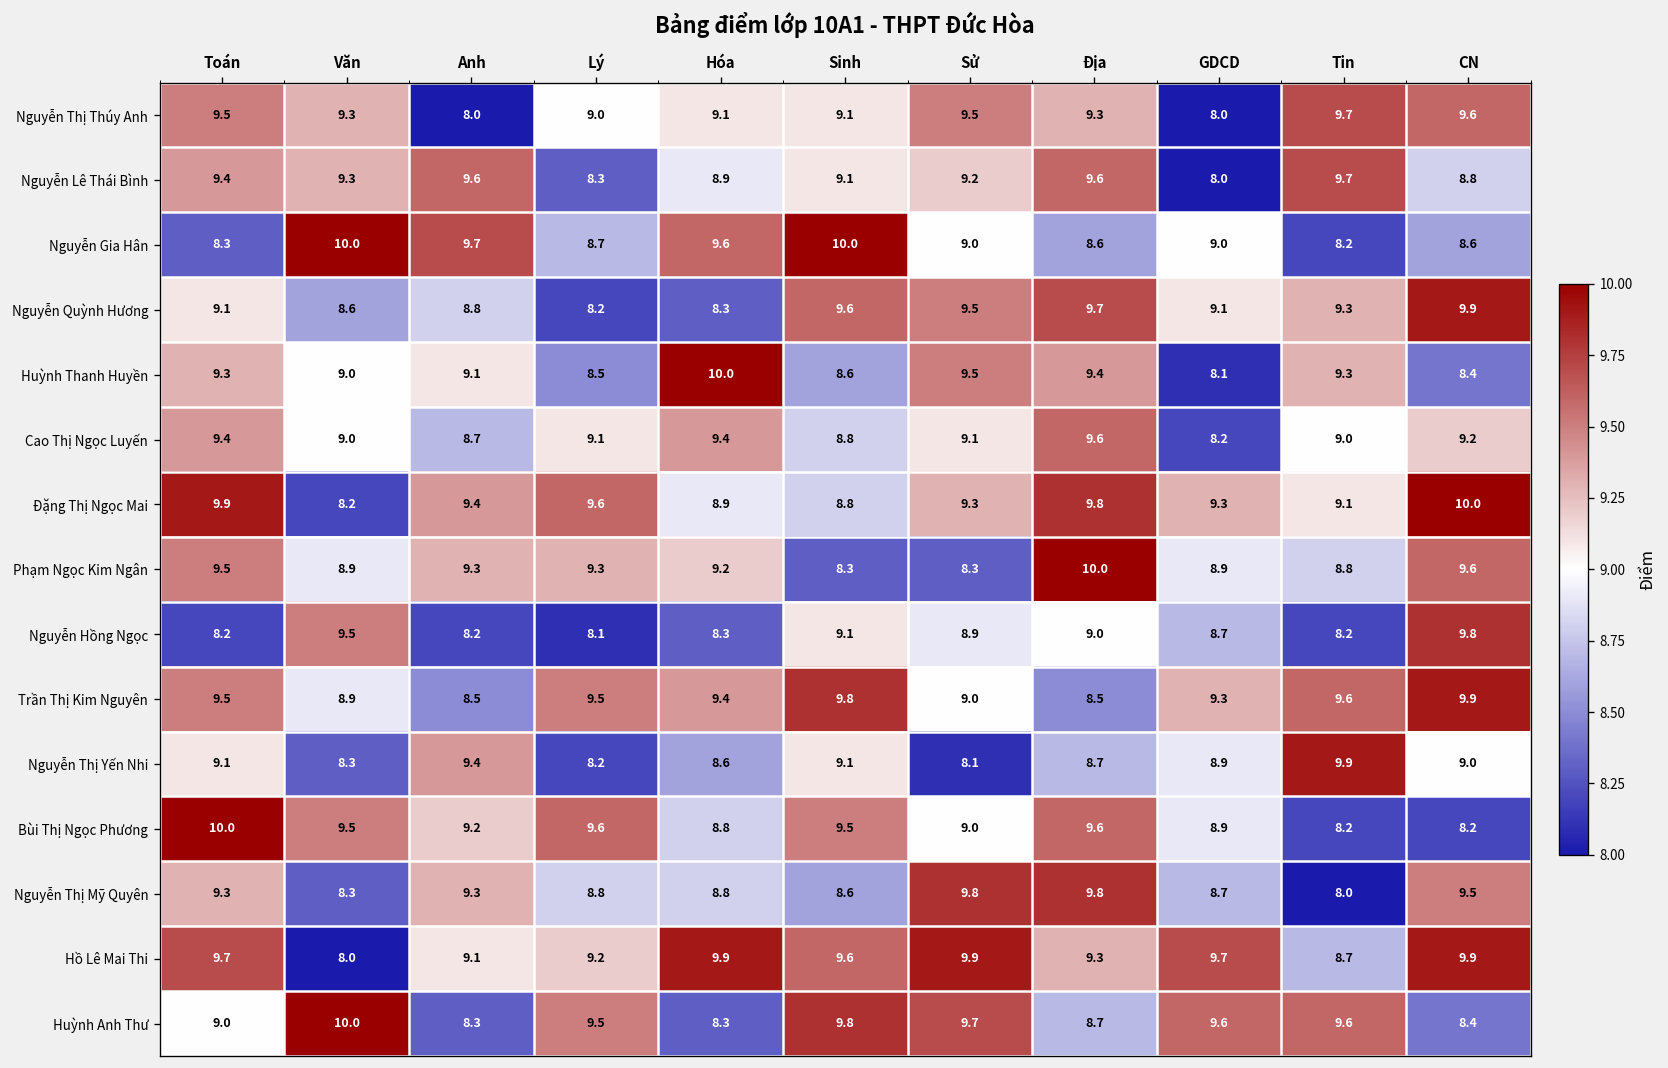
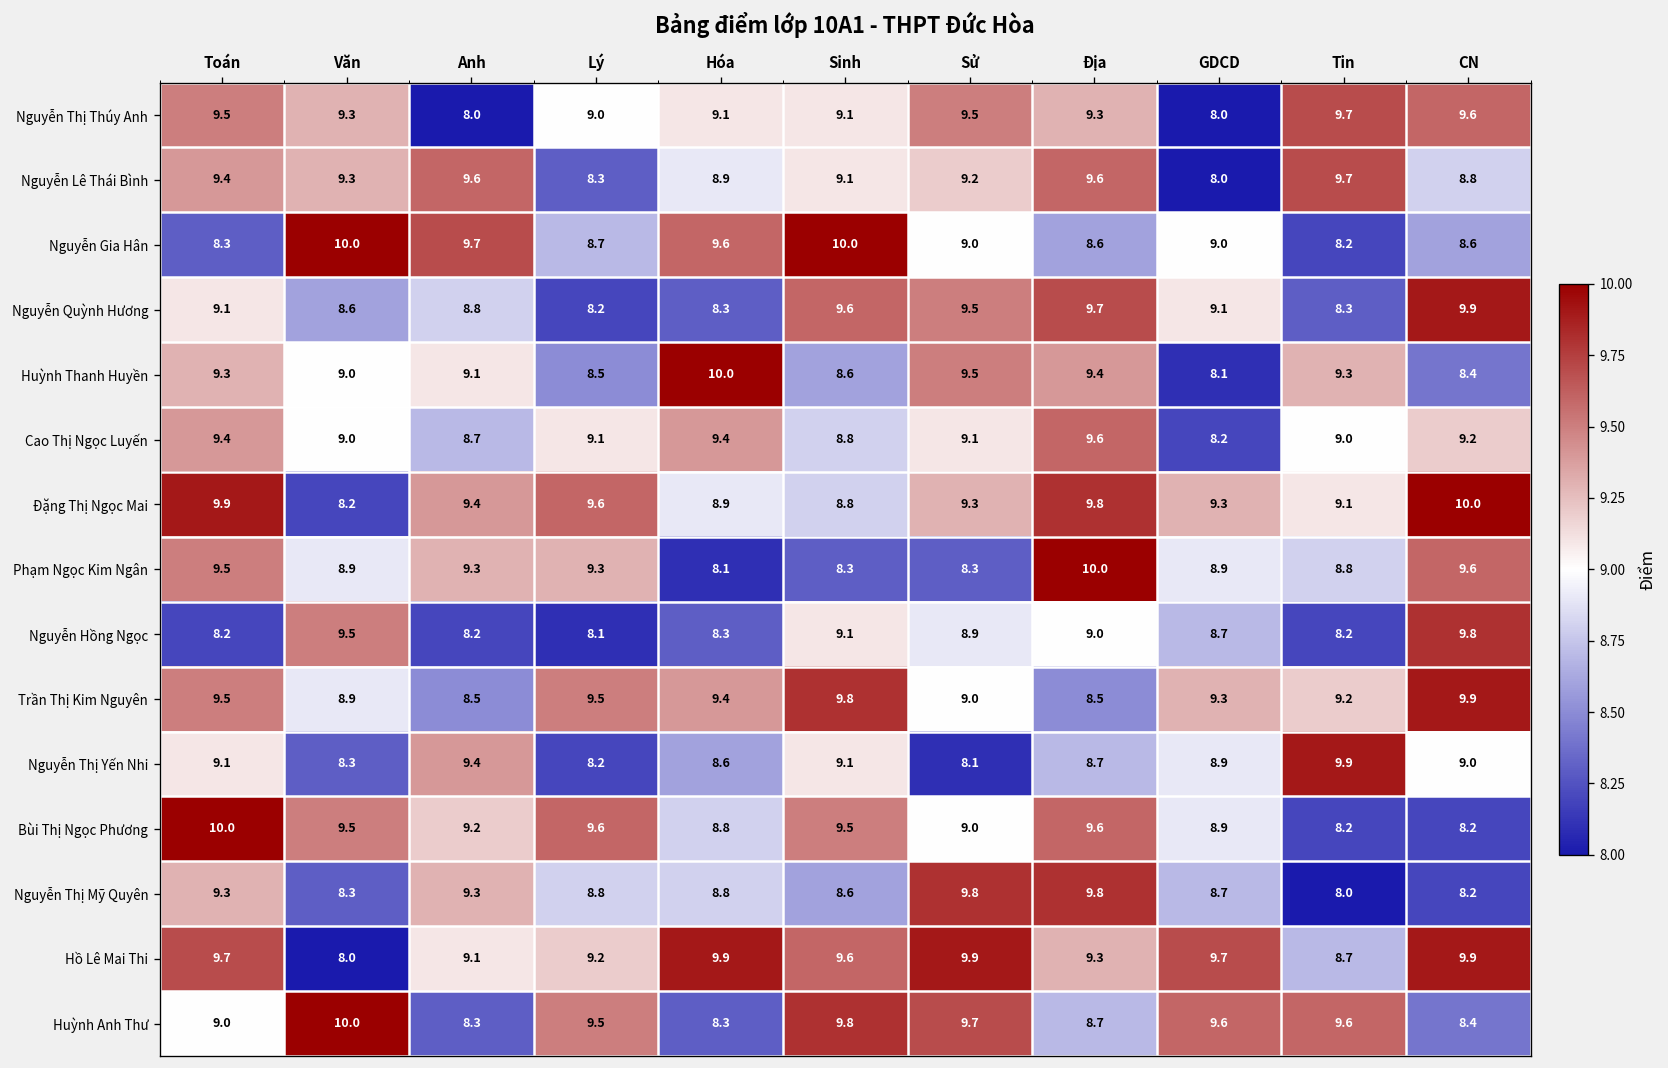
Nguyễn Quỳnh Hương, Tin: 9.3 -> 8.3
Phạm Ngọc Kim Ngân, Hóa: 9.2 -> 8.1
Trần Thị Kim Nguyên, Tin: 9.6 -> 9.2
Nguyễn Thị Mỹ Quyên, CN: 9.5 -> 8.2
